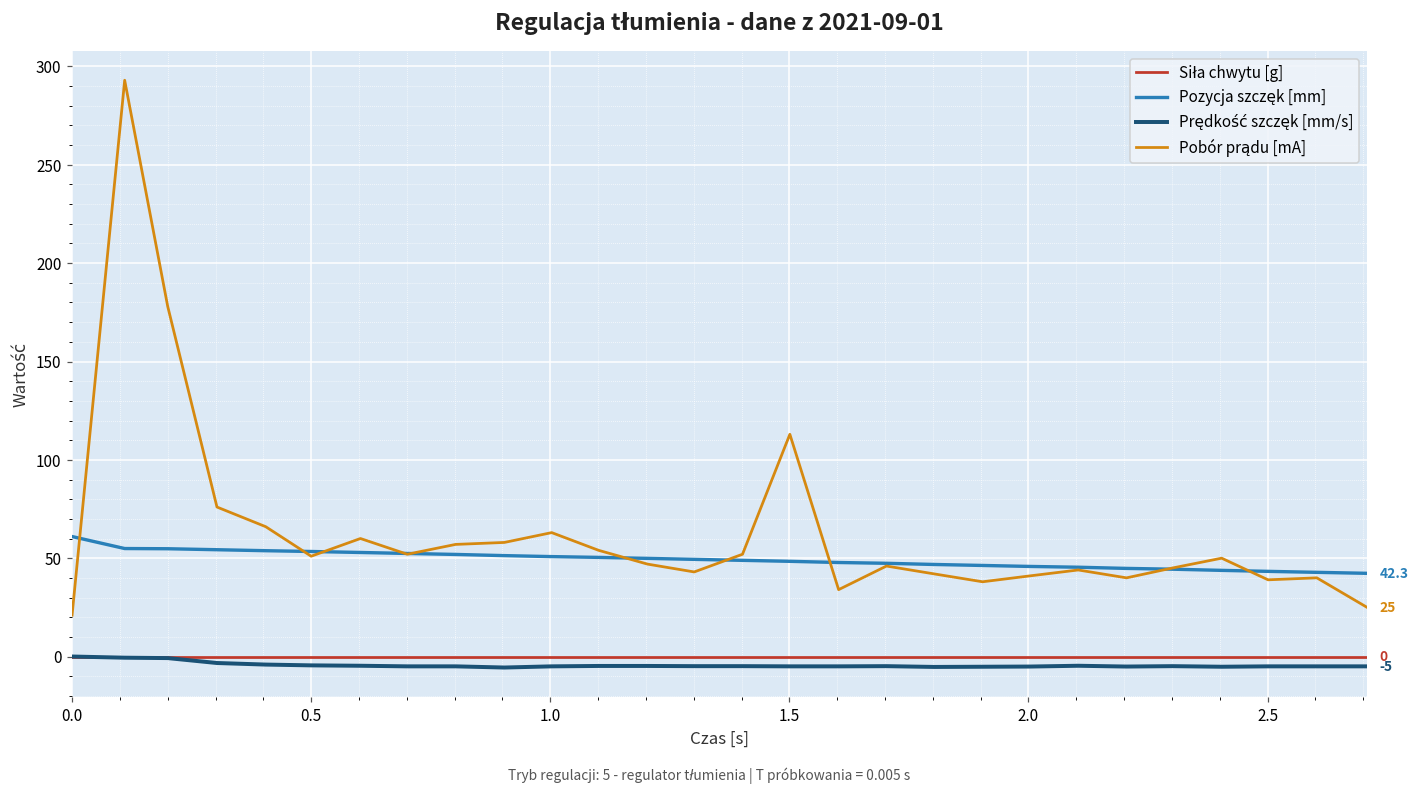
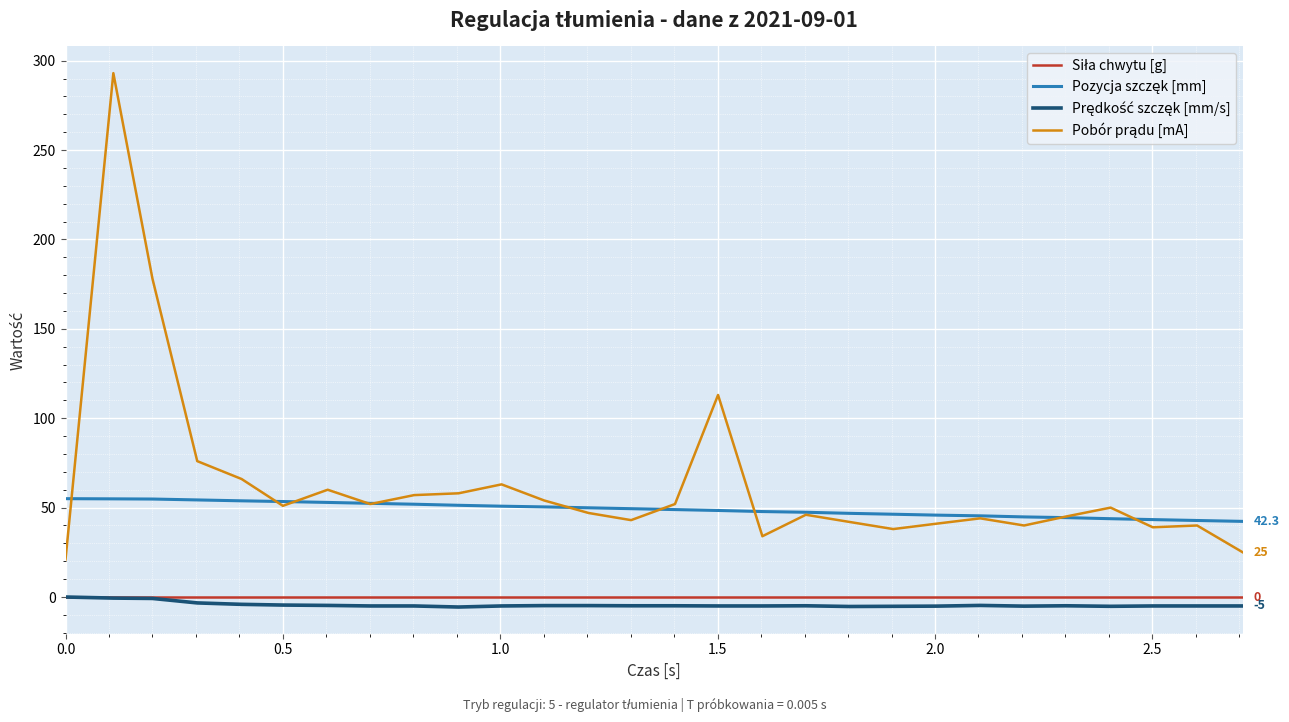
Pozycja szczęk [mm], 0.0: 61 -> 55
